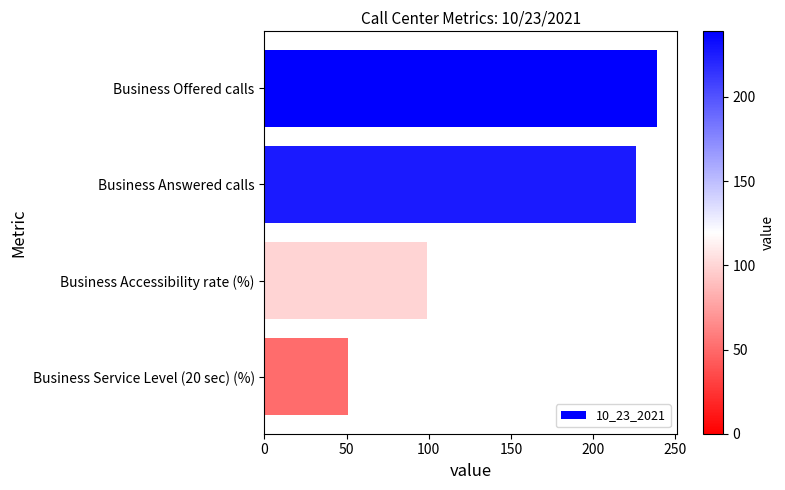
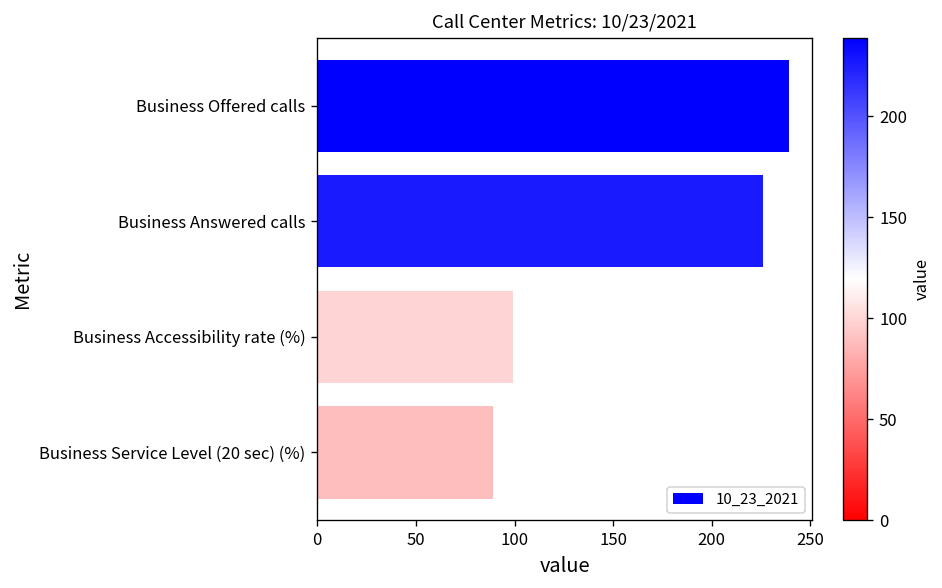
Business Service Level (20 sec) (%): 51 -> 89
